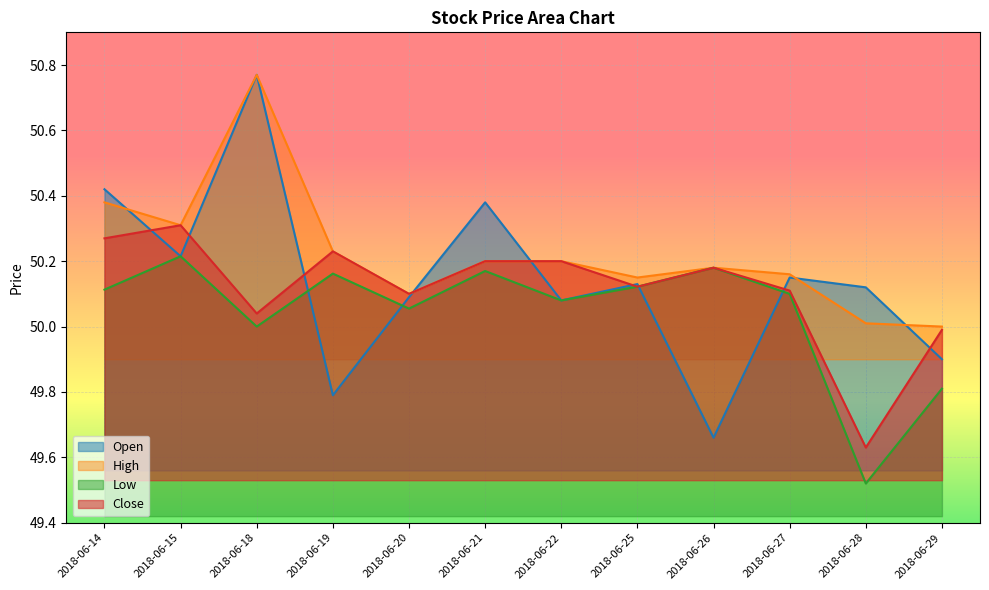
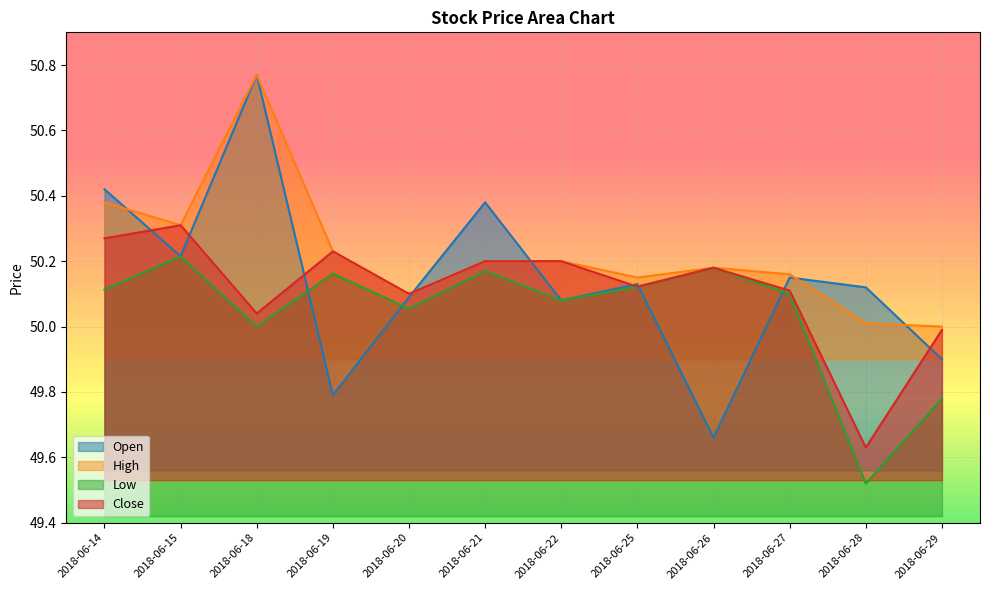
Low, 2018-06-29: 49.81 -> 49.78
